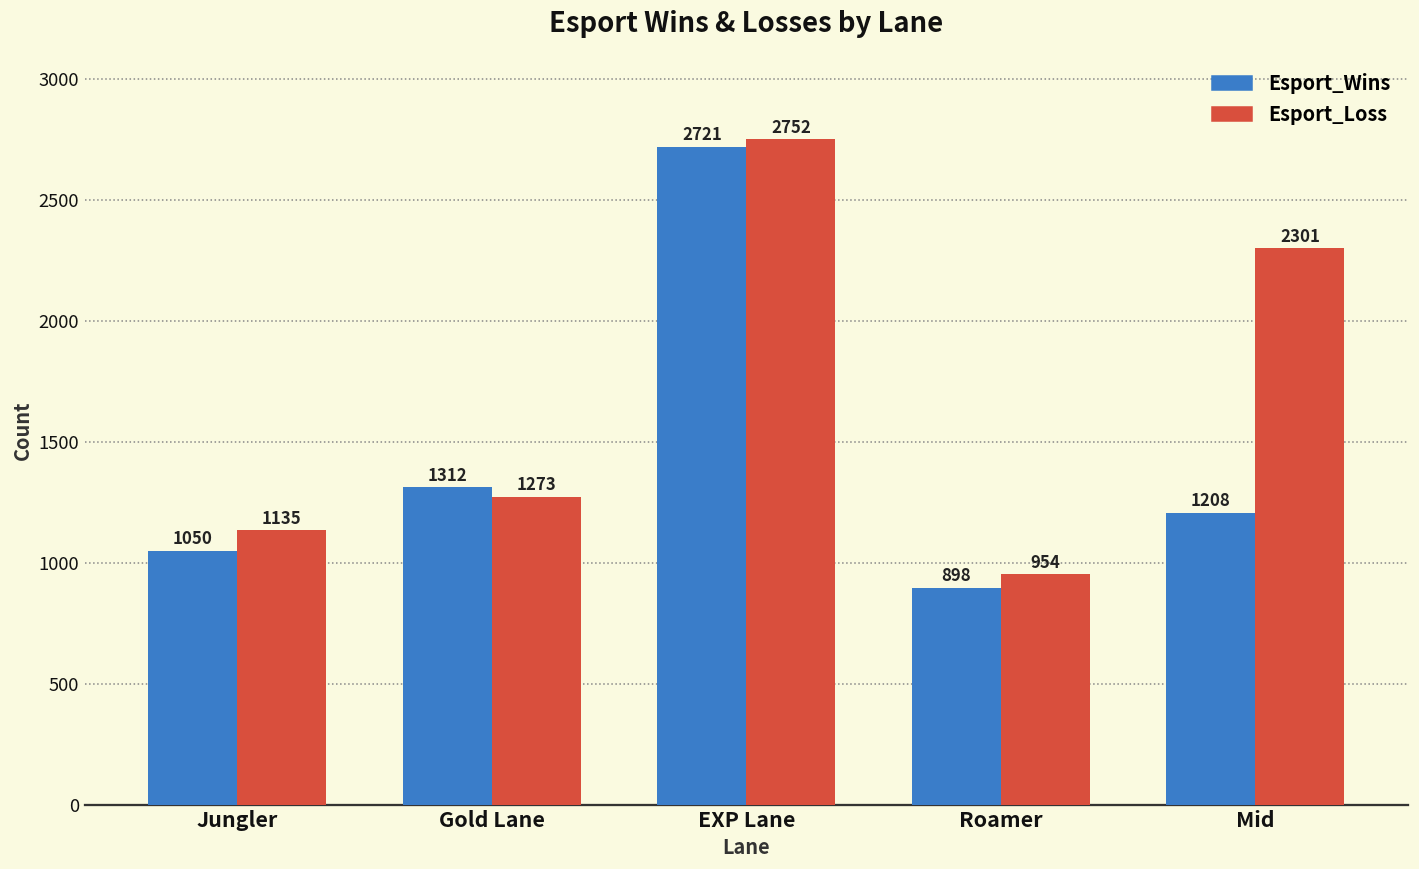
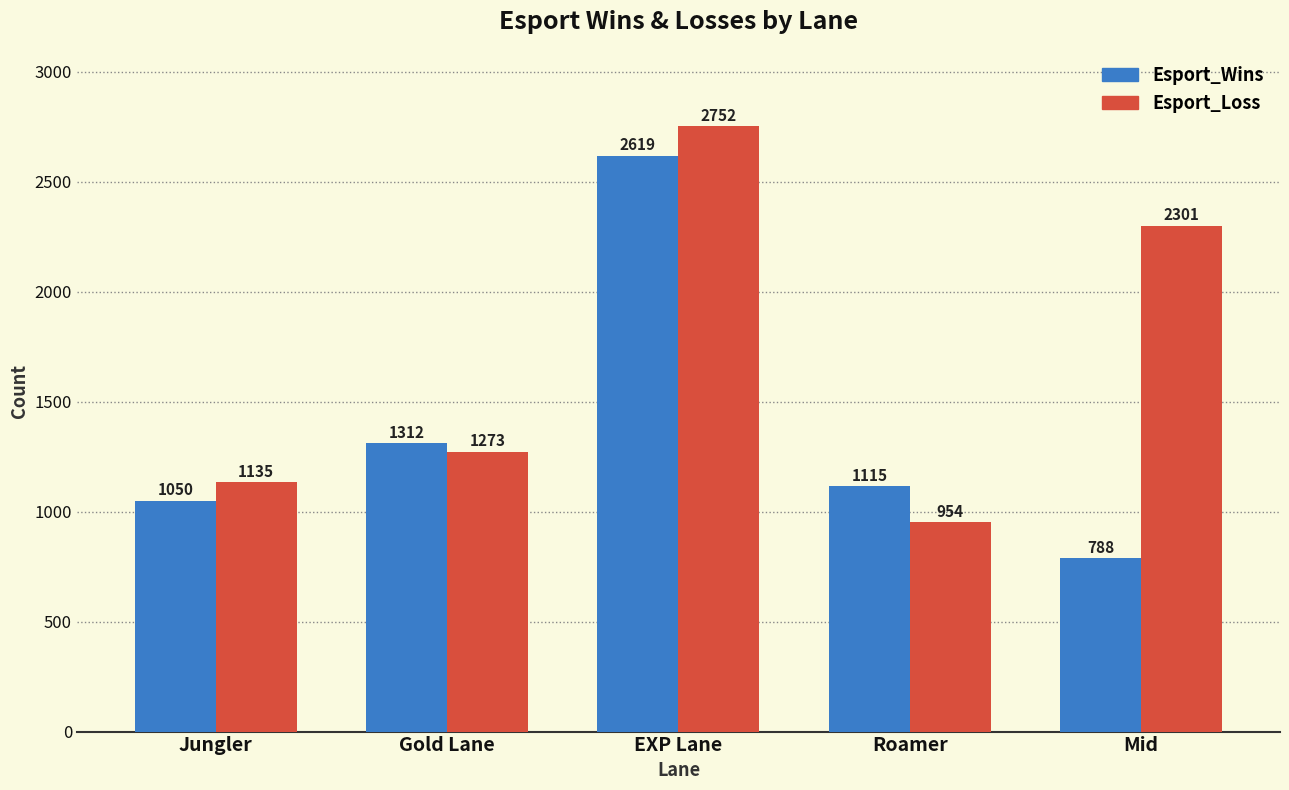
Esport_Wins, EXP Lane: 2721 -> 2619
Esport_Wins, Roamer: 898 -> 1115
Esport_Wins, Mid: 1208 -> 788
